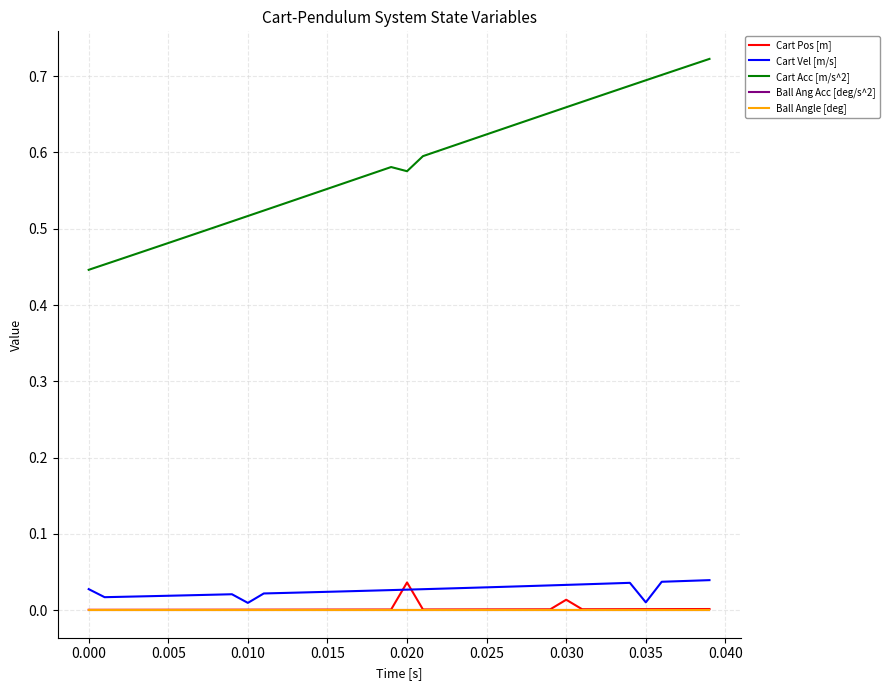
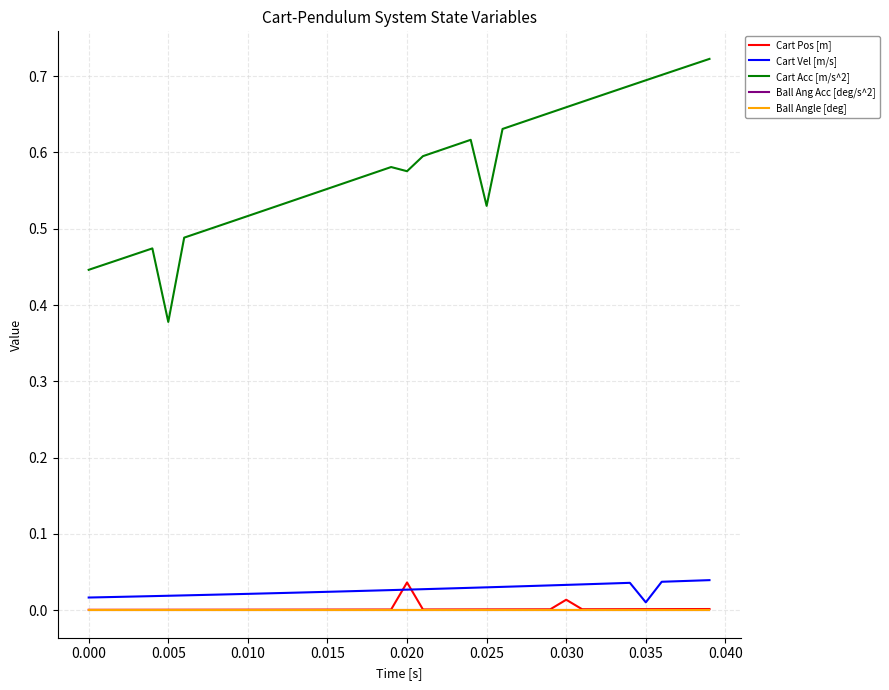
Cart Vel [m/s], 0.000: 0.03 -> 0.02
Cart Acc [m/s^2], 0.005: 0.48 -> 0.38
Cart Vel [m/s], 0.010: 0.01 -> 0.02
Cart Acc [m/s^2], 0.025: 0.62 -> 0.53
